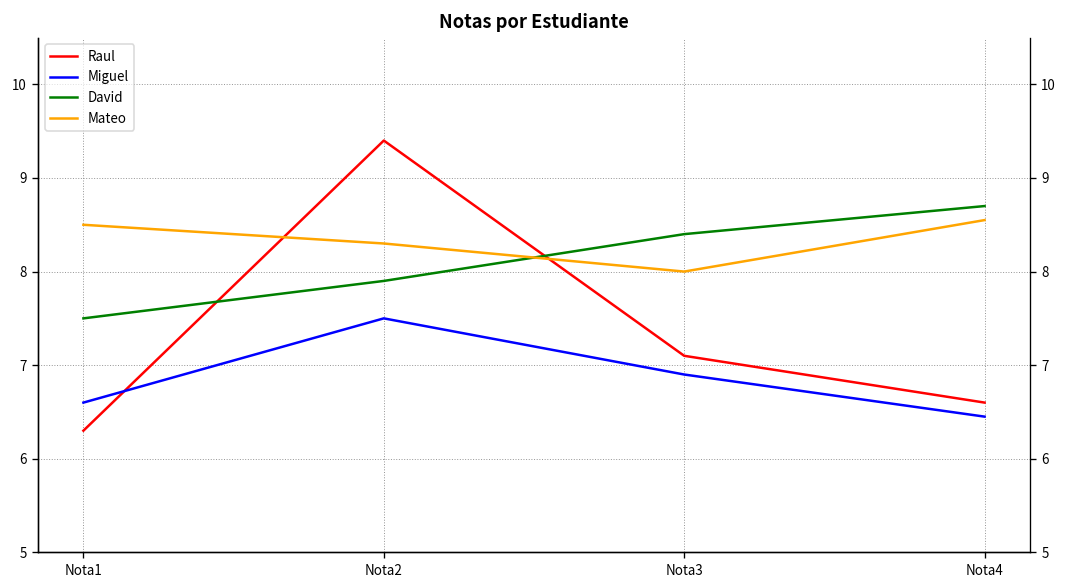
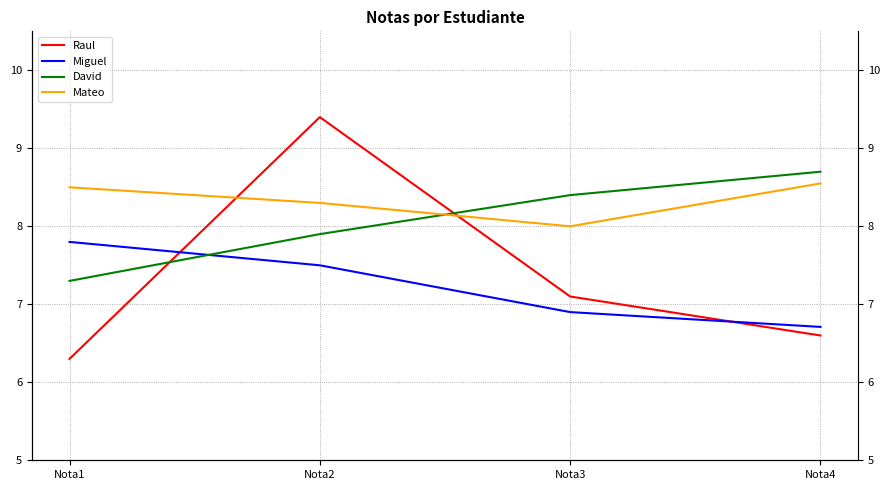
Miguel, Nota1: 6.6 -> 7.8
David, Nota1: 7.5 -> 7.3
Miguel, Nota4: 6.5 -> 6.7
